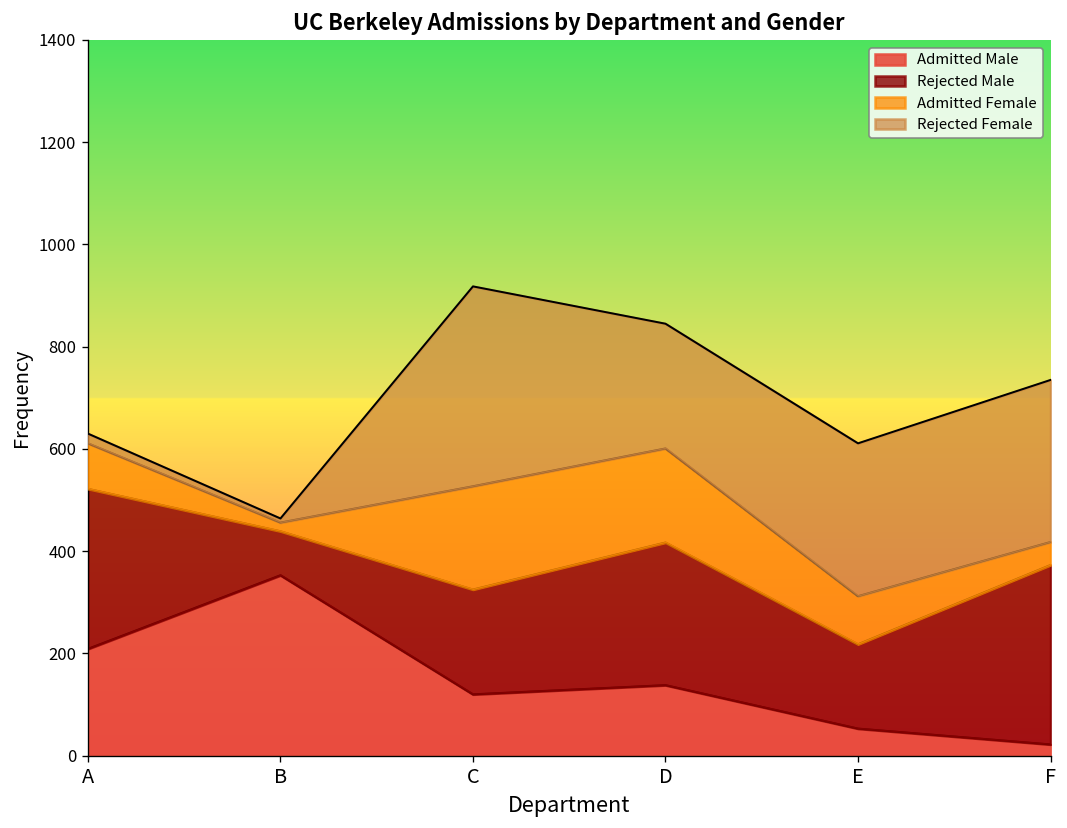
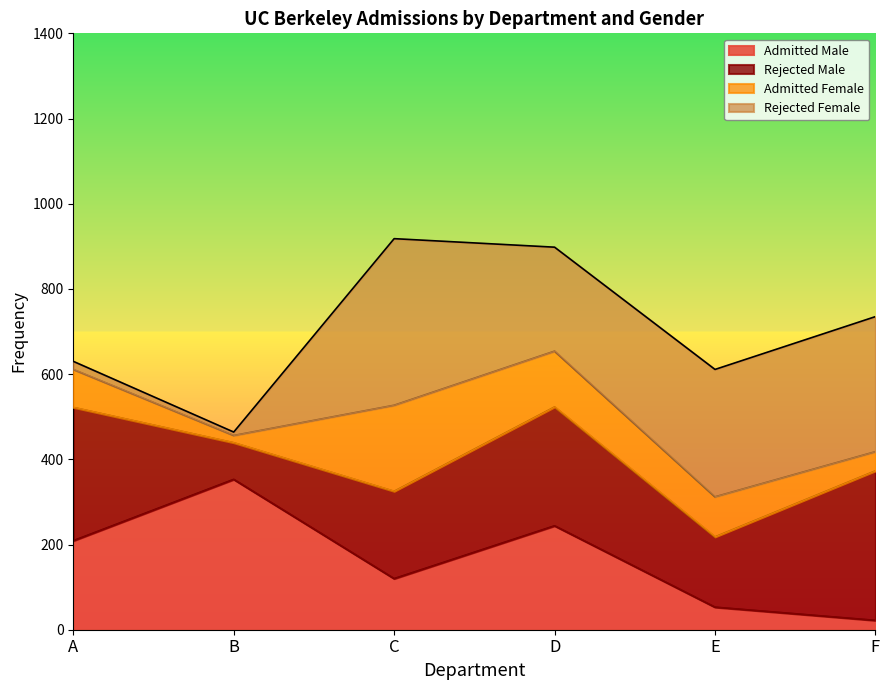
Admitted Male, D: 140 -> 240
Admitted Female, D: 180 -> 130
